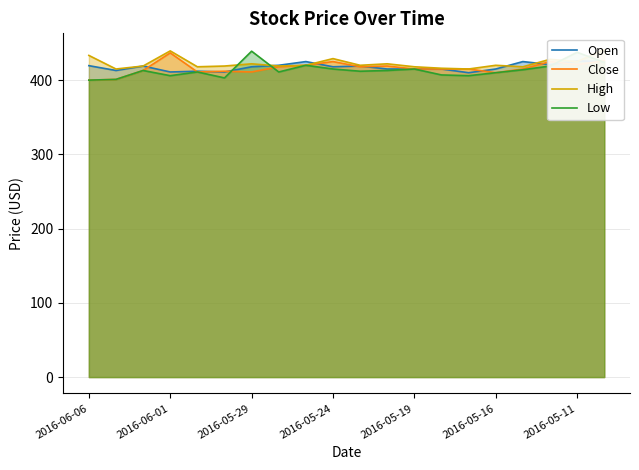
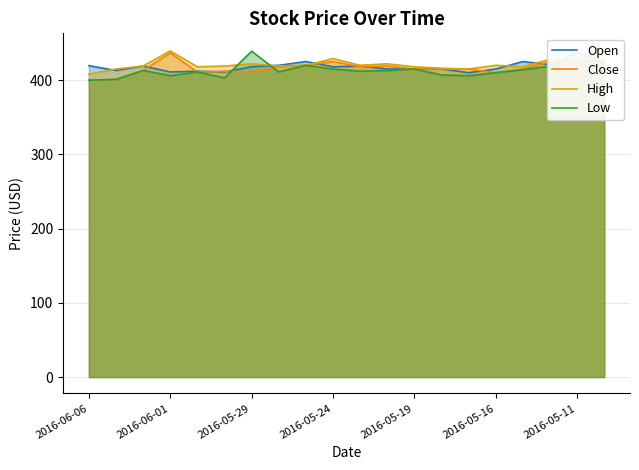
High, 2016-06-06: 430 -> 410
